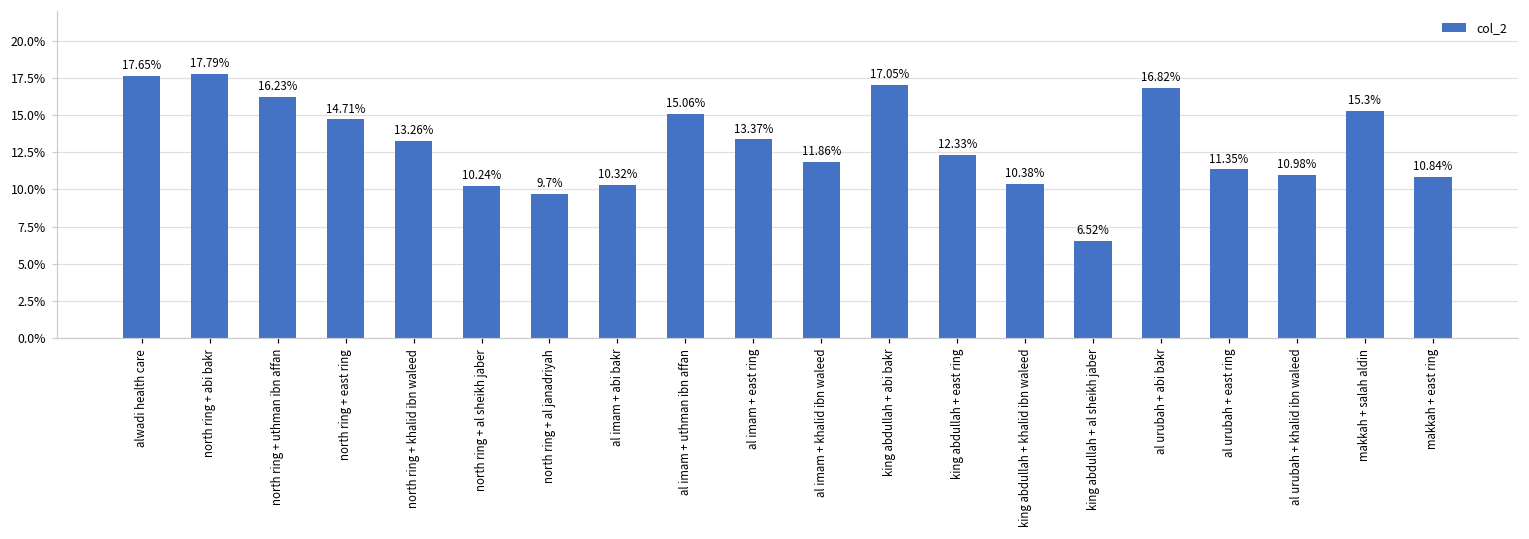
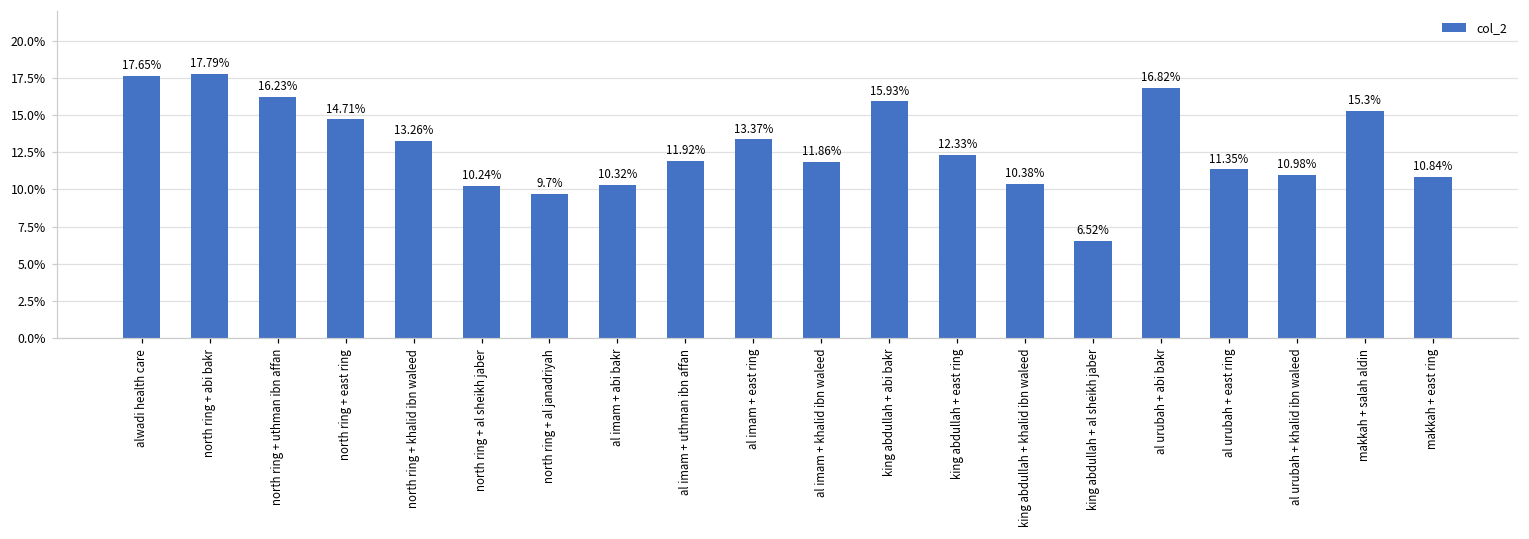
al imam + uthman ibn affan: 15.06% -> 11.92%
king abdullah + abi bakr: 17.05% -> 15.93%
